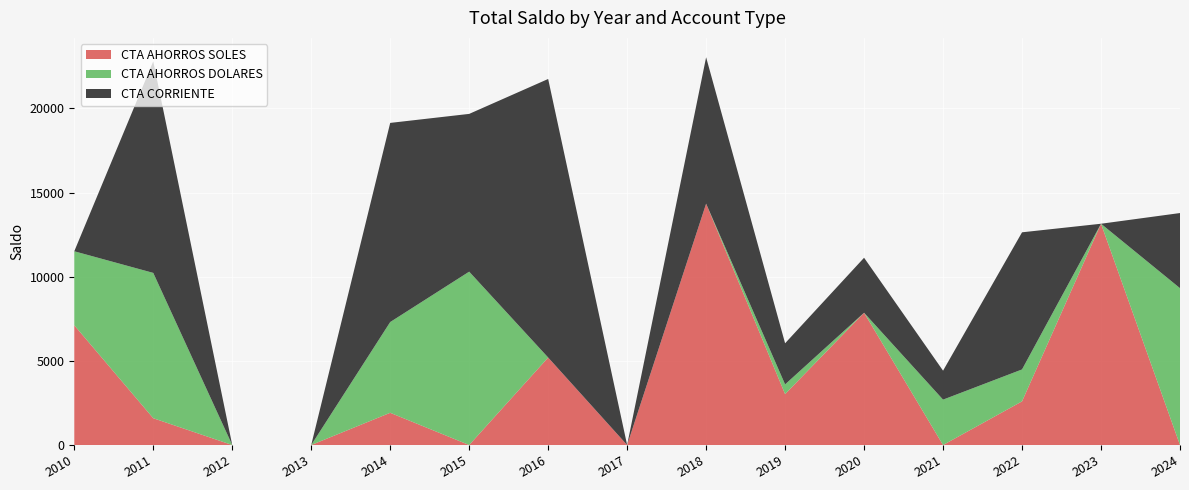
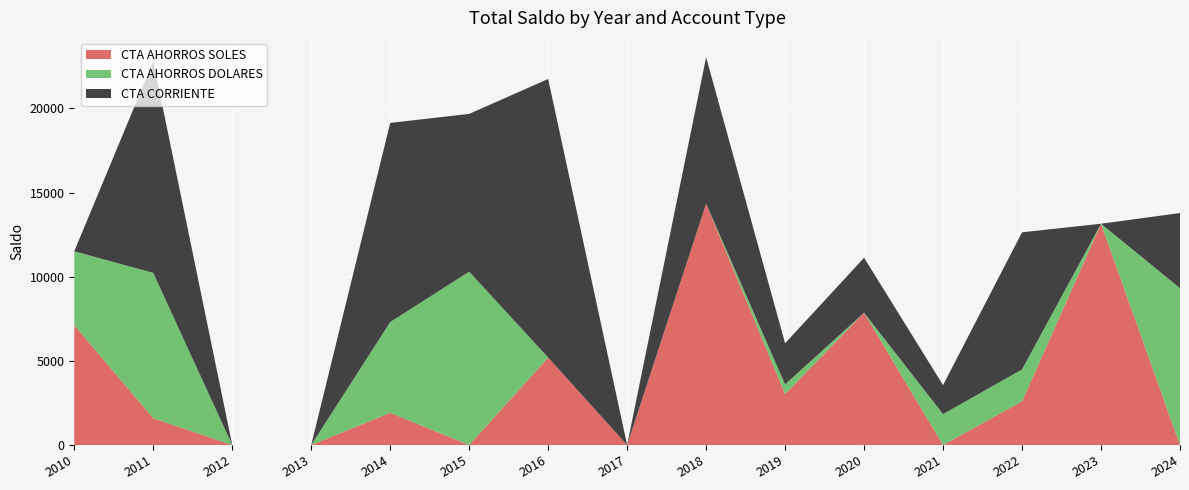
CTA AHORROS DOLARES, 2021: 2700 -> 1800
